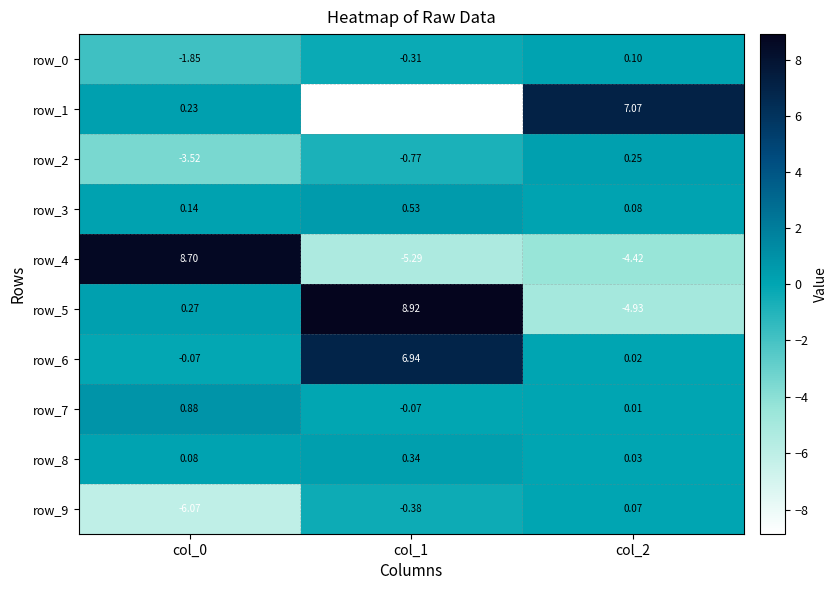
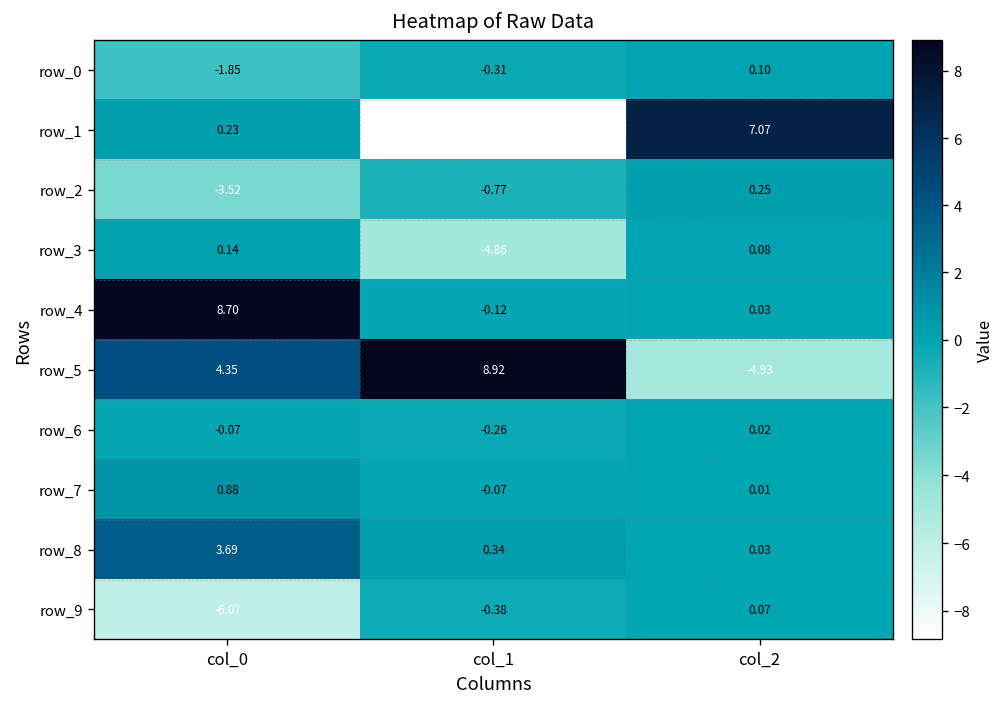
row_3, col_1: 0.53 -> -4.86
row_4, col_1: -5.29 -> -0.12
row_4, col_2: -4.42 -> 0.03
row_5, col_0: 0.27 -> 4.35
row_6, col_1: 6.94 -> -0.26
row_8, col_0: 0.08 -> 3.69
